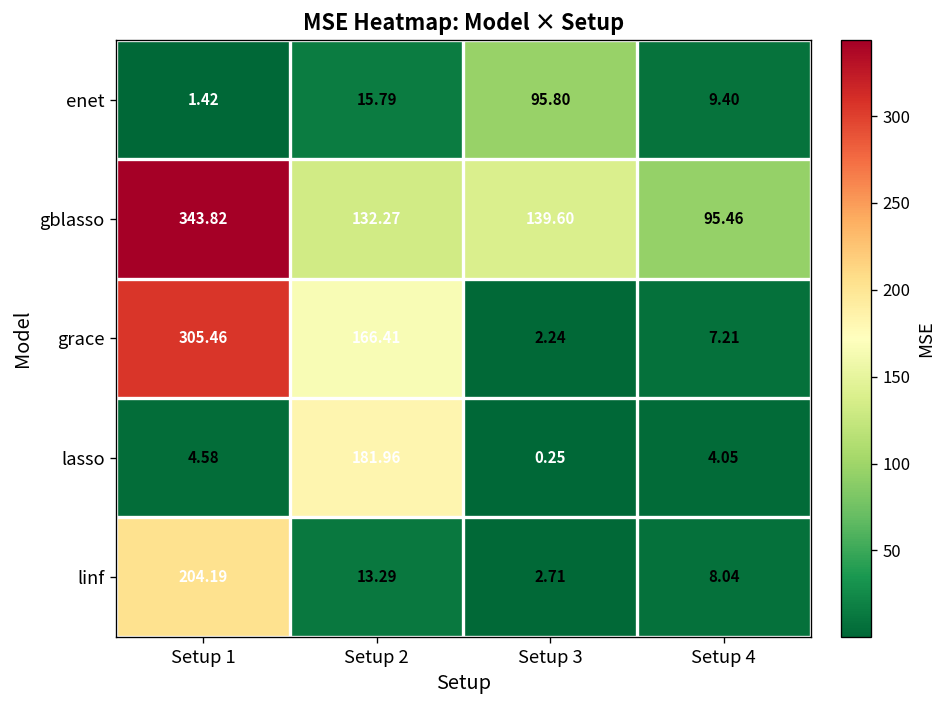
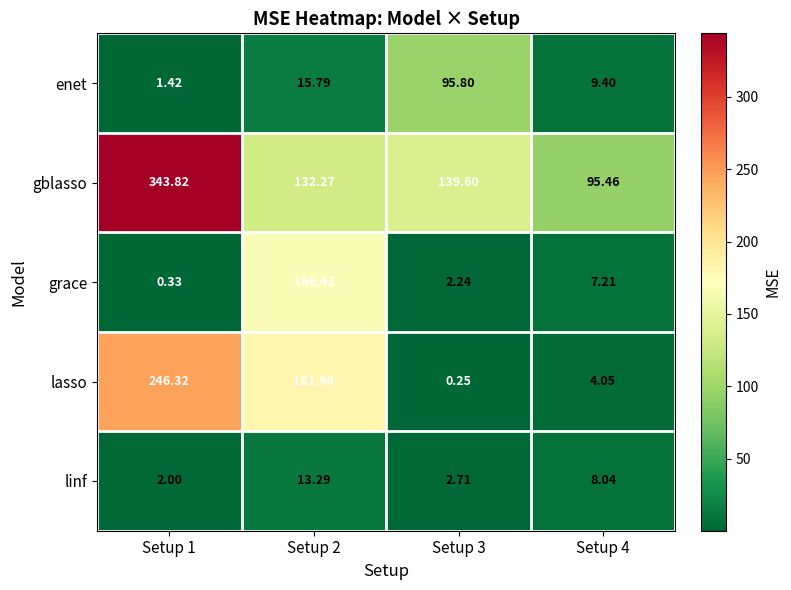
grace, Setup 1: 305.46 -> 0.33
lasso, Setup 1: 4.58 -> 246.32
linf, Setup 1: 204.19 -> 2.00
